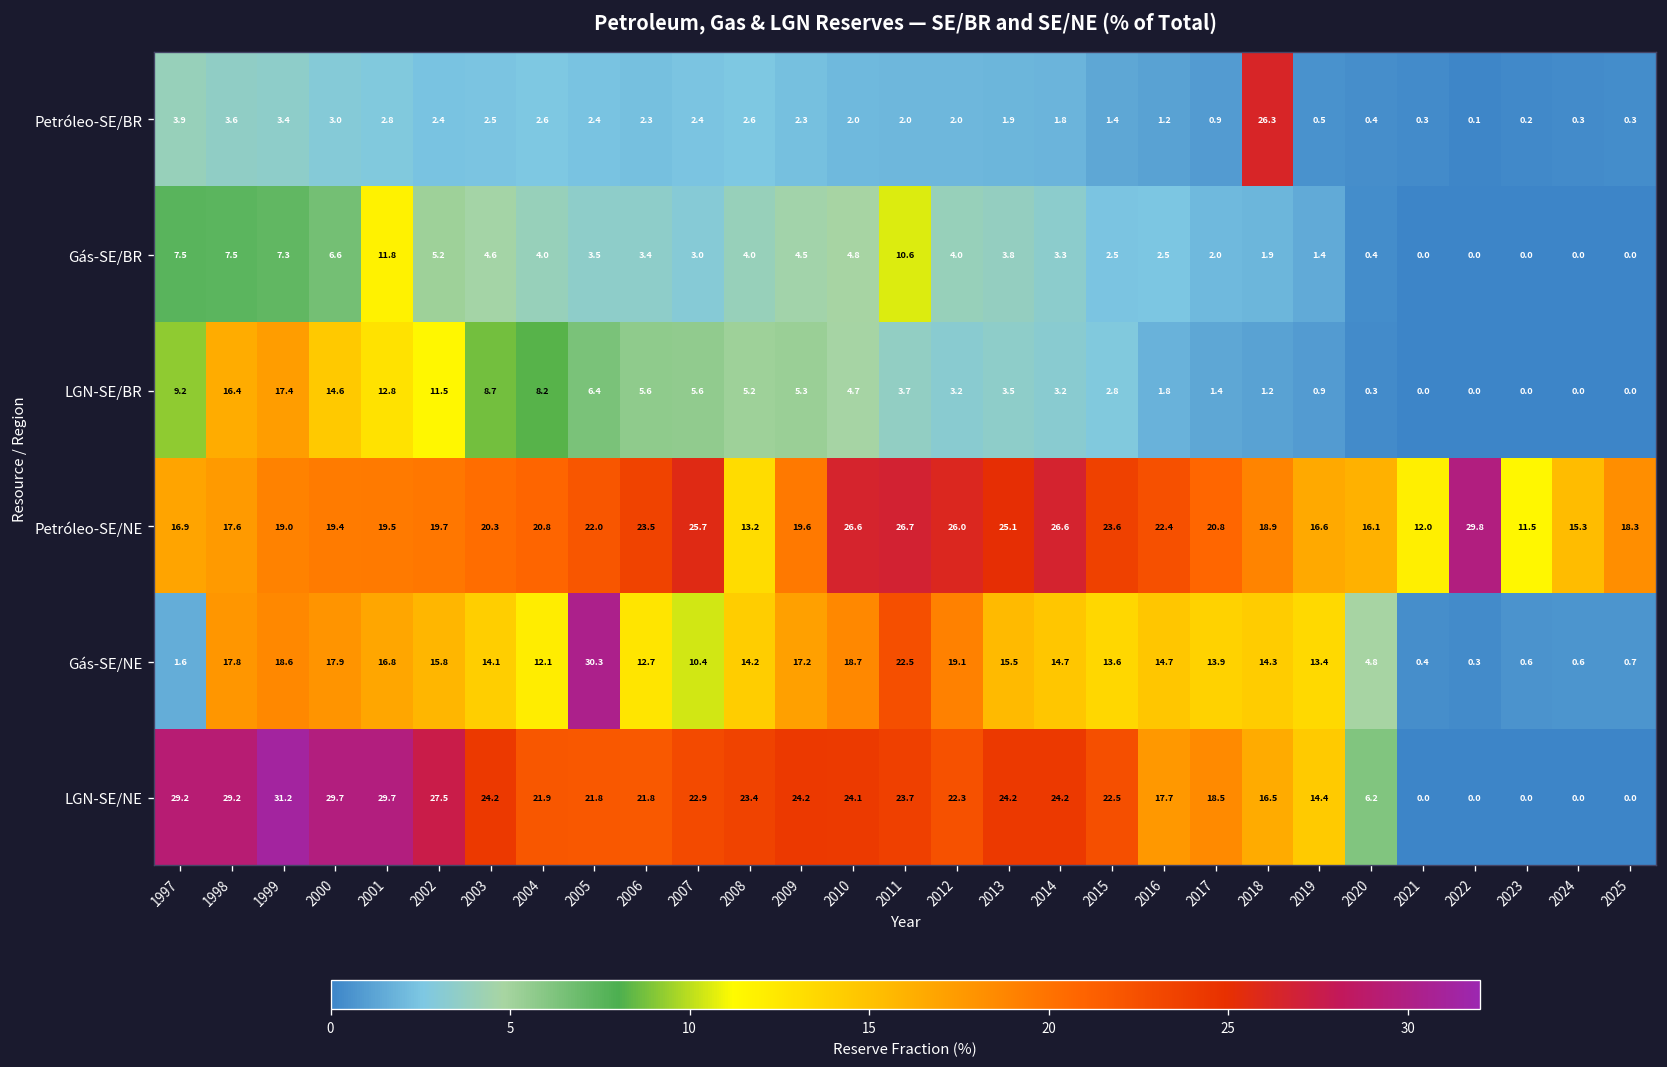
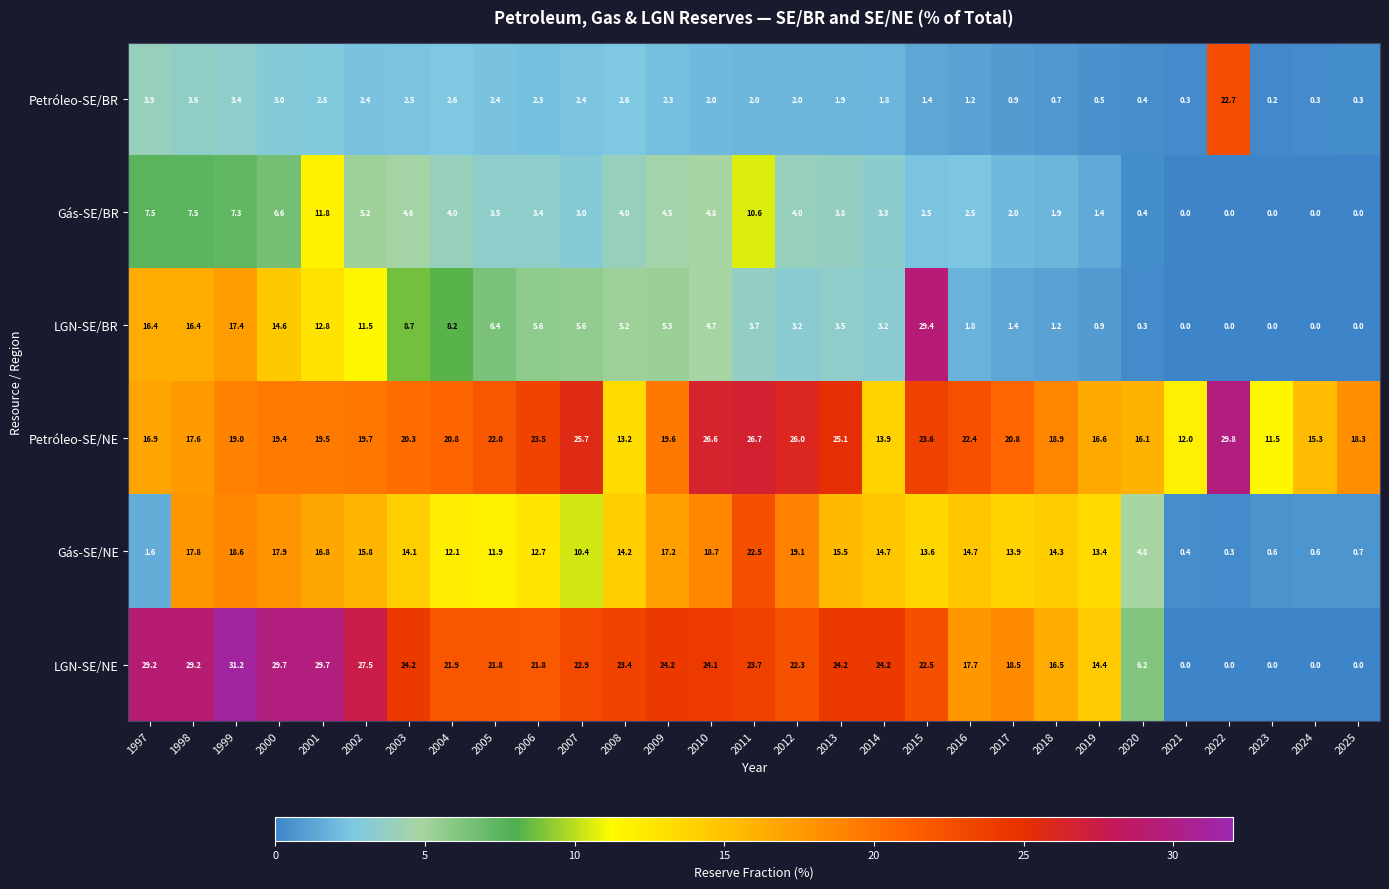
Petróleo-SE/BR, 2018: 26.3 -> 0.7
Petróleo-SE/BR, 2022: 0.1 -> 22.7
LGN-SE/BR, 1997: 9.2 -> 16.4
LGN-SE/BR, 2015: 2.8 -> 29.4
Petróleo-SE/NE, 2014: 26.6 -> 13.9
Gás-SE/NE, 2005: 30.3 -> 11.9
